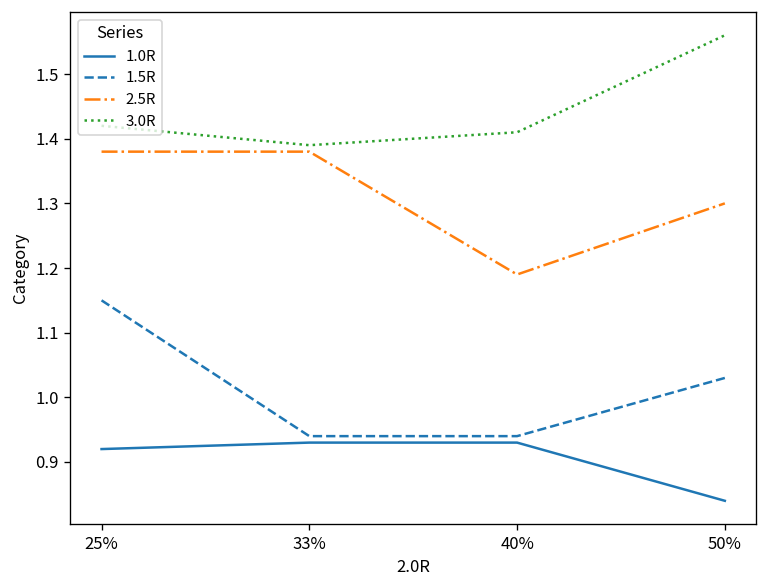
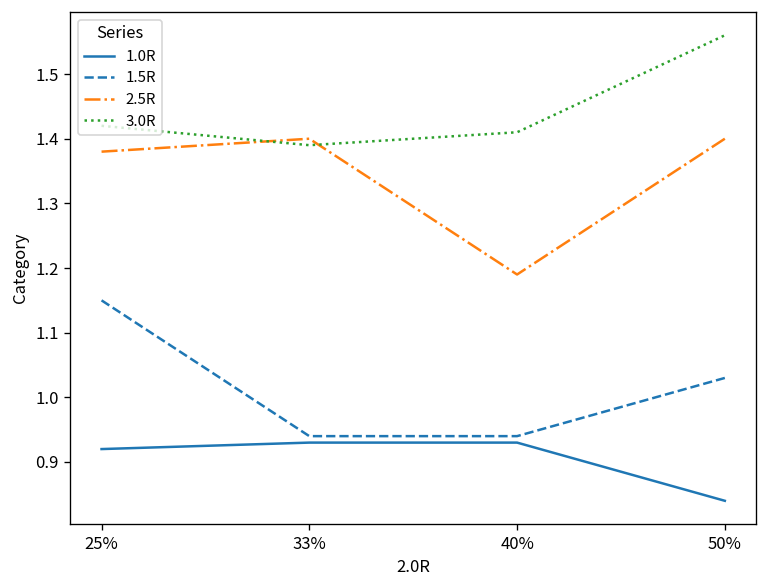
2.5R, 33%: 1.38 -> 1.40
2.5R, 50%: 1.3 -> 1.4
